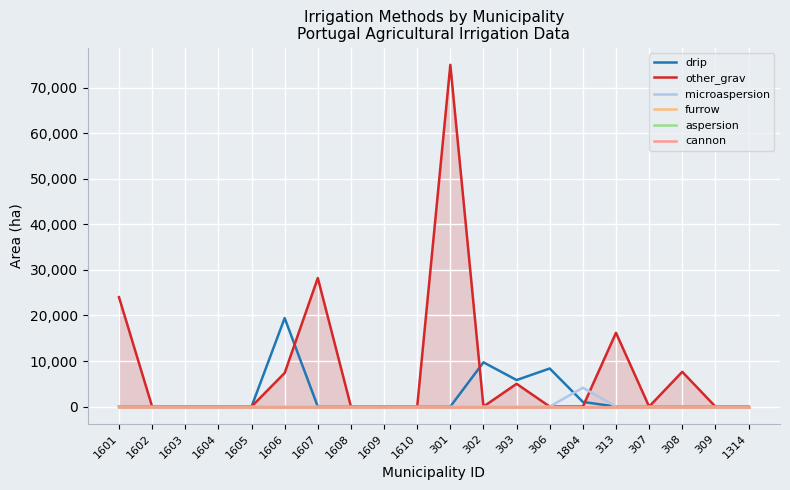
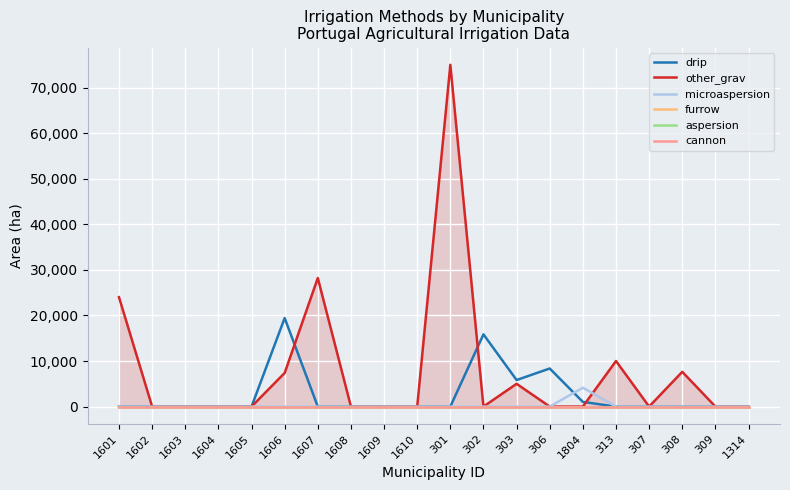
drip, 302: 10,000 -> 16,000
other_grav, 313: 16,000 -> 10,000
